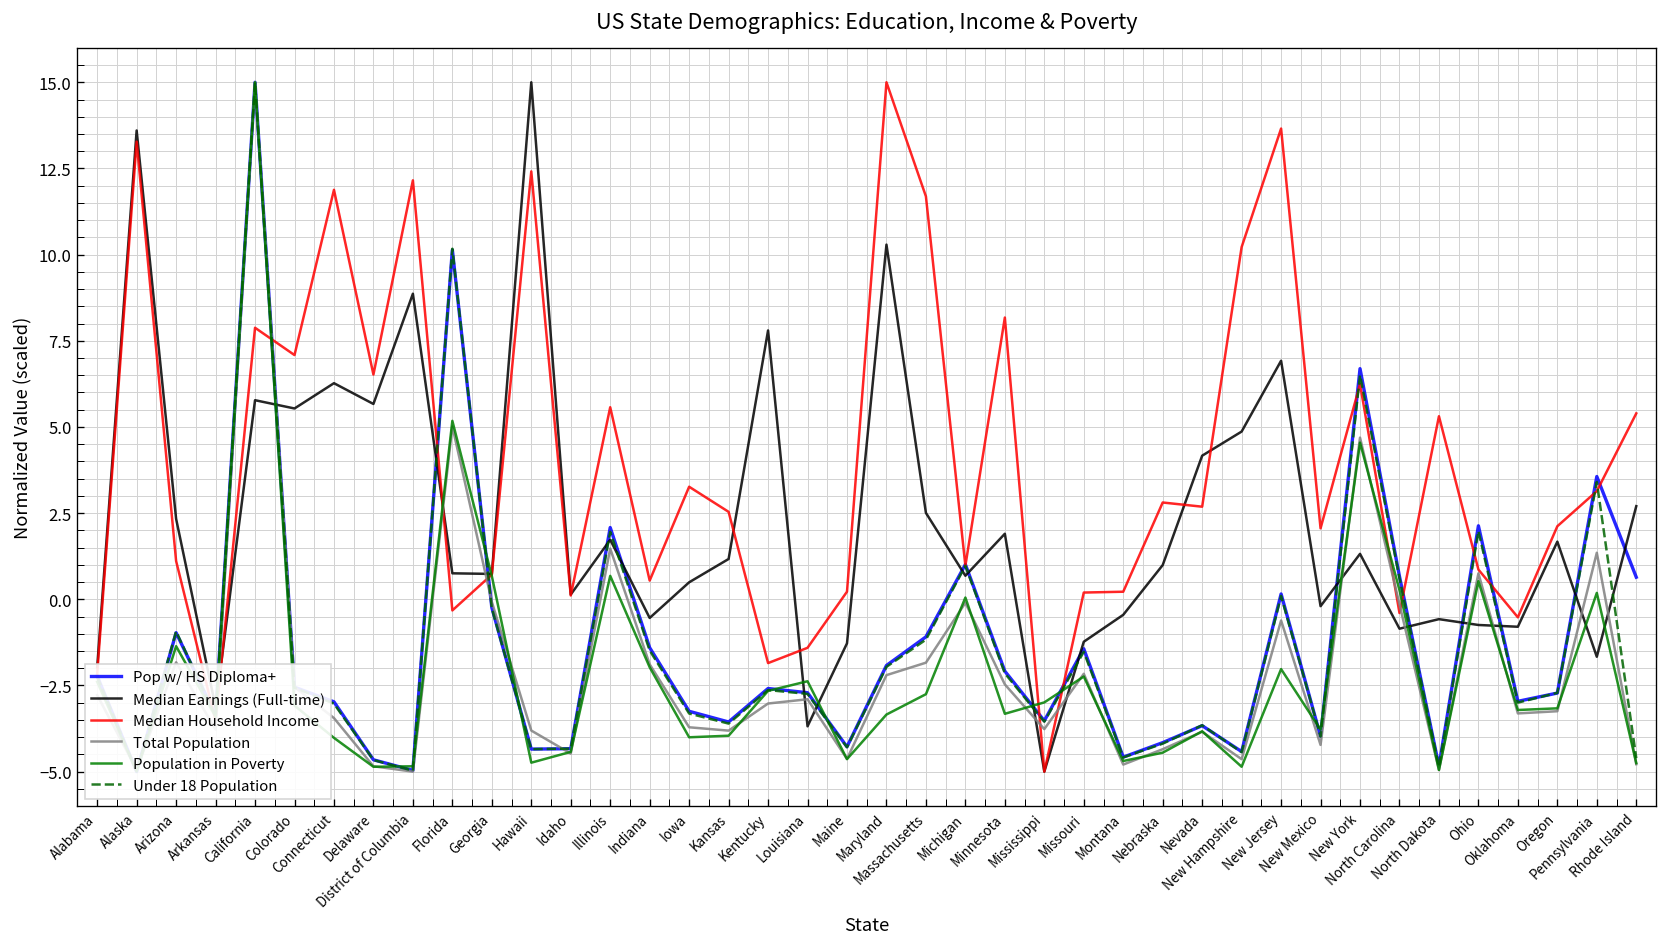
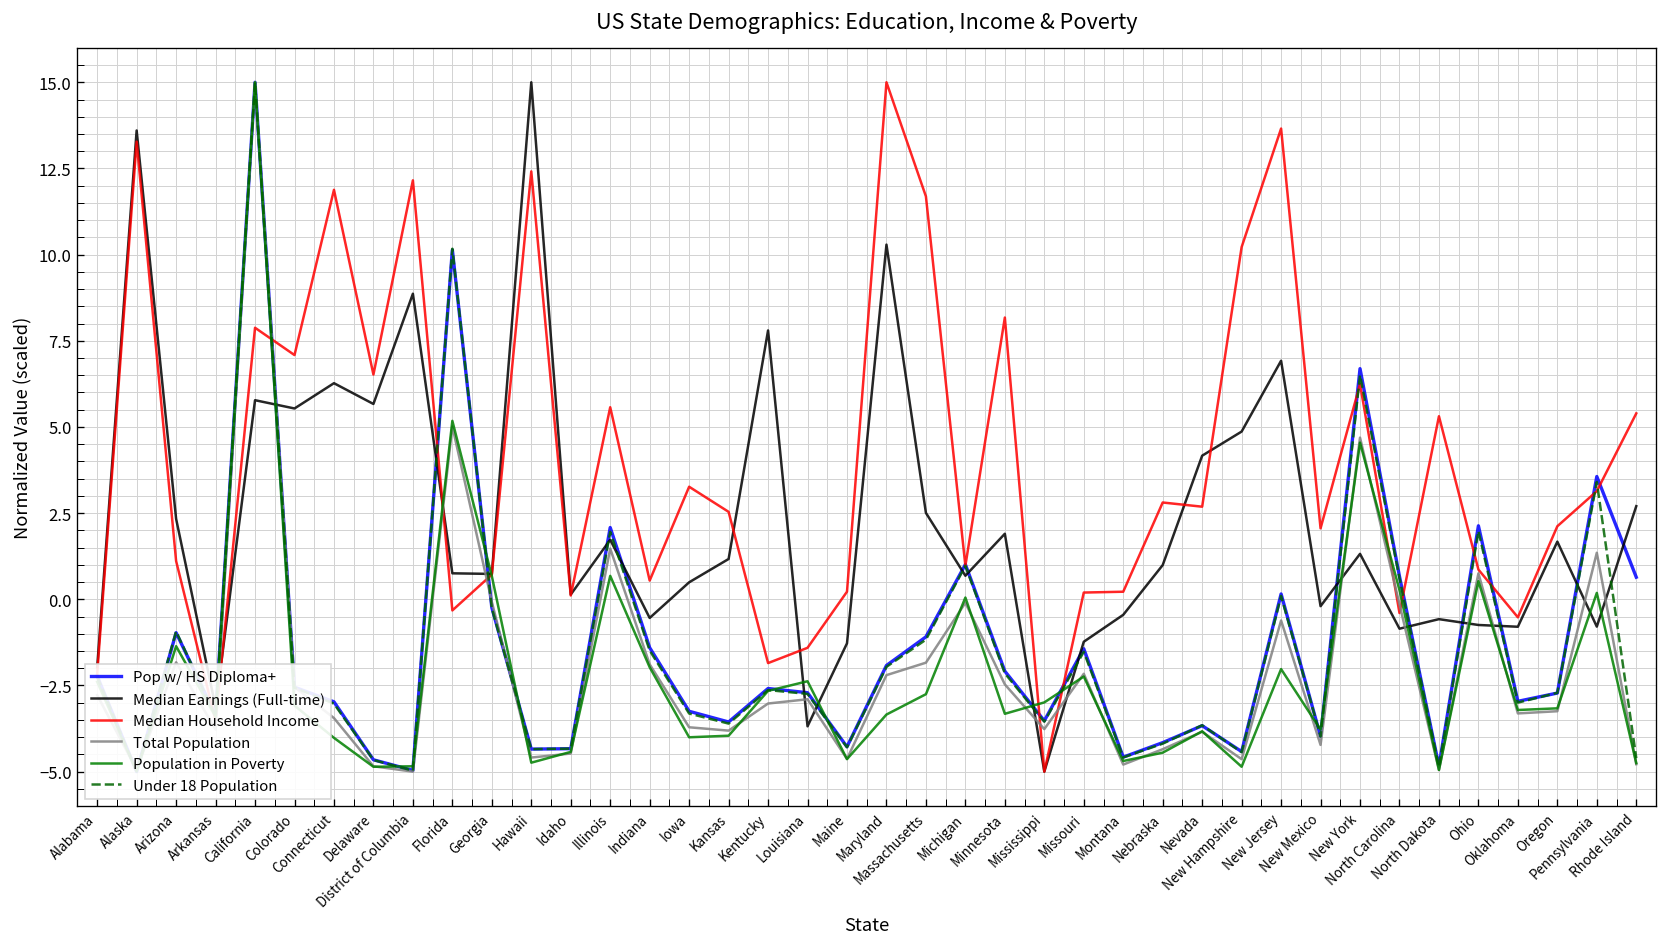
Total Population, Hawaii: -3.8 -> -4.6
Median Earnings (Full-time), Pennsylvania: -1.7 -> -0.8
